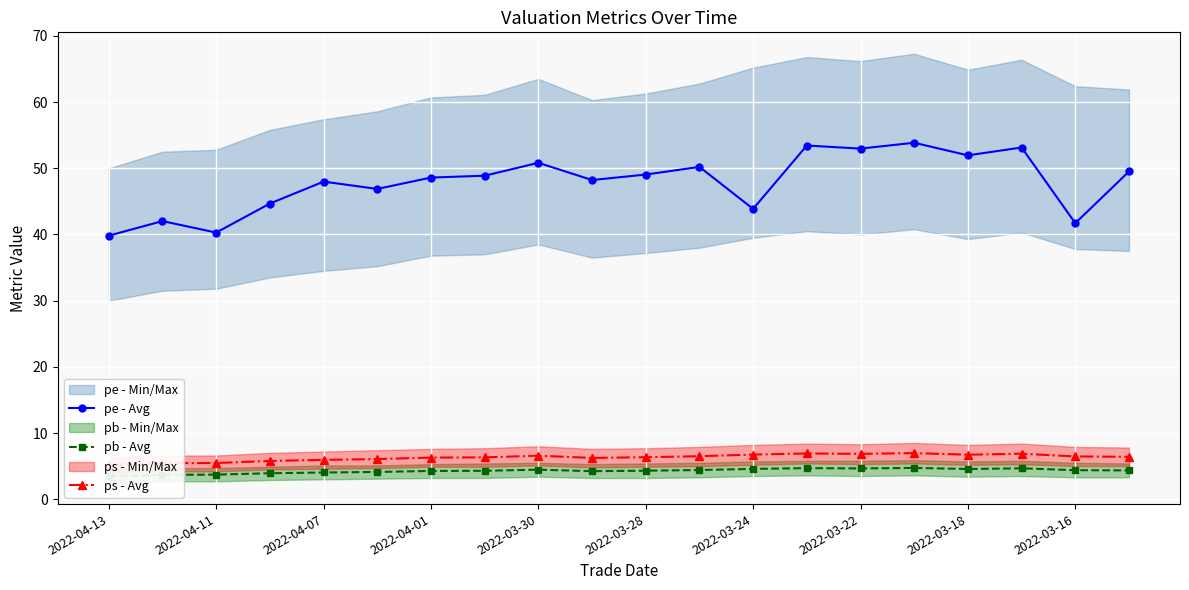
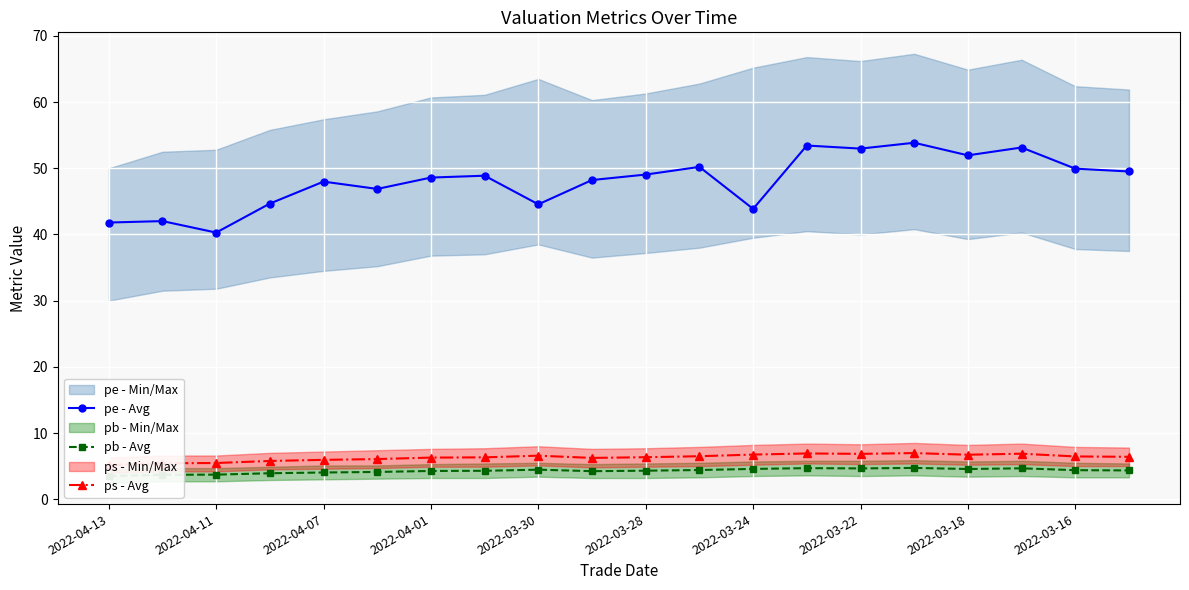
pe - Avg, 2022-04-13: 40 -> 42
pe - Avg, 2022-03-30: 51 -> 45
pe - Avg, 2022-03-16: 42 -> 50
